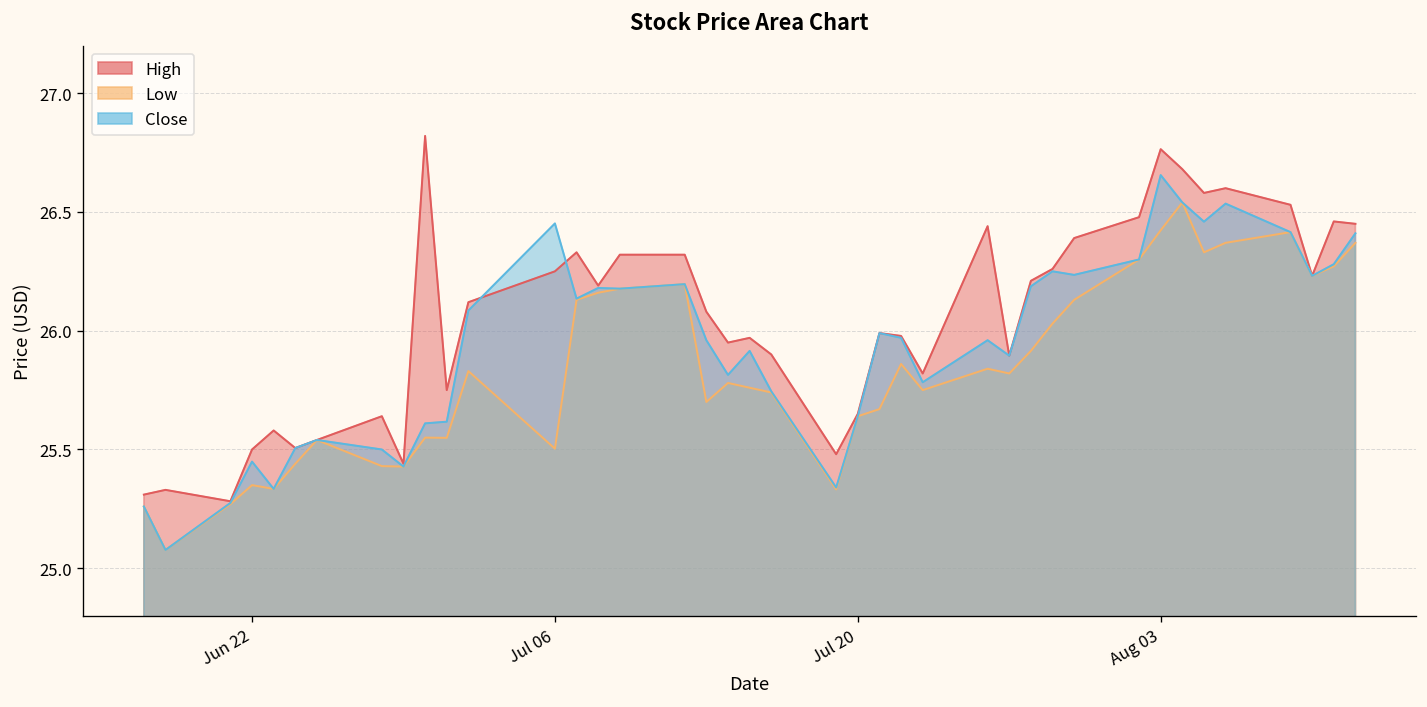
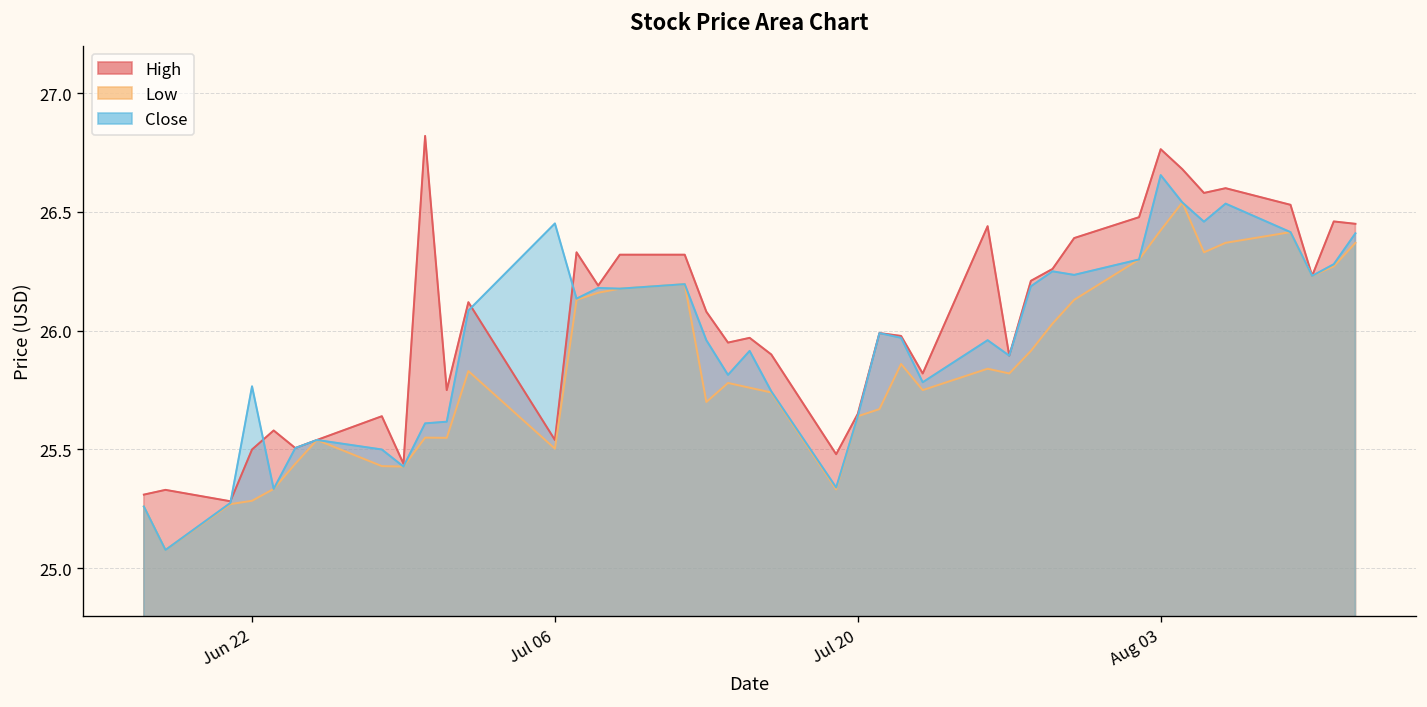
Low, Jun 22: 25.35 -> 25.28
Close, Jun 22: 25.45 -> 25.77
High, Jul 06: 26.25 -> 25.54
